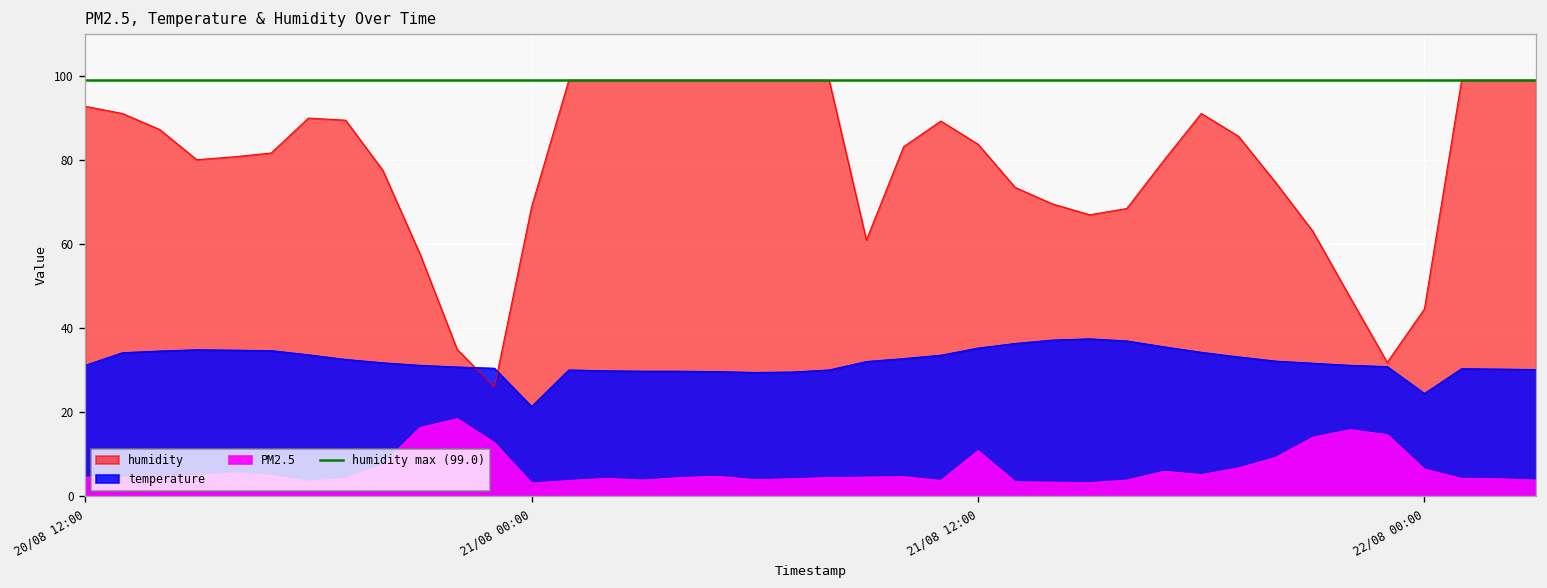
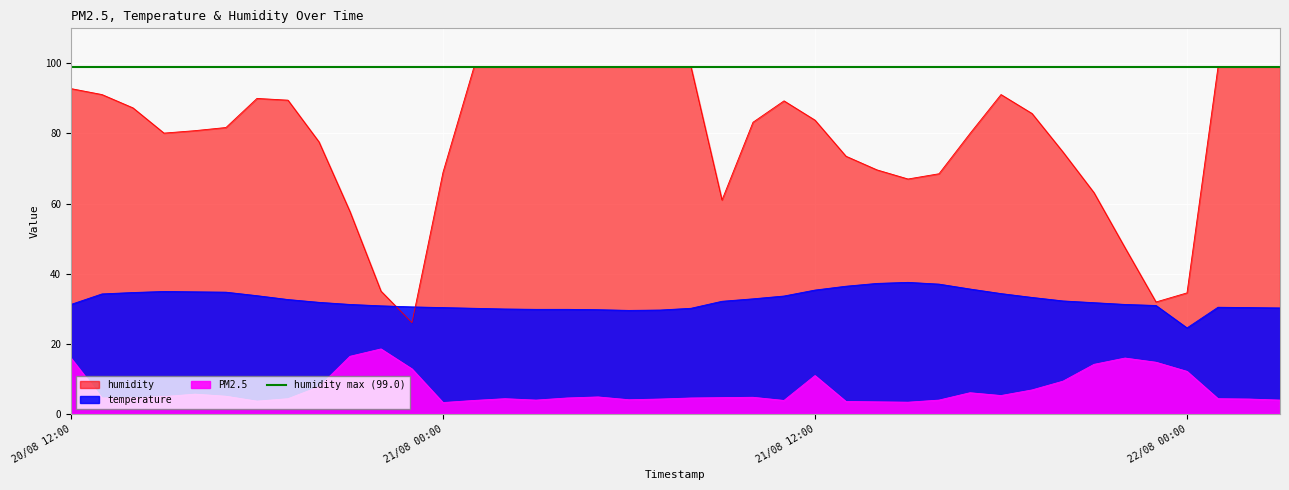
PM2.5, 20/08 12:00: 5 -> 16
temperature, 21/08 00:00: 21 -> 30
humidity, 22/08 00:00: 45 -> 35
PM2.5, 22/08 00:00: 7 -> 12
